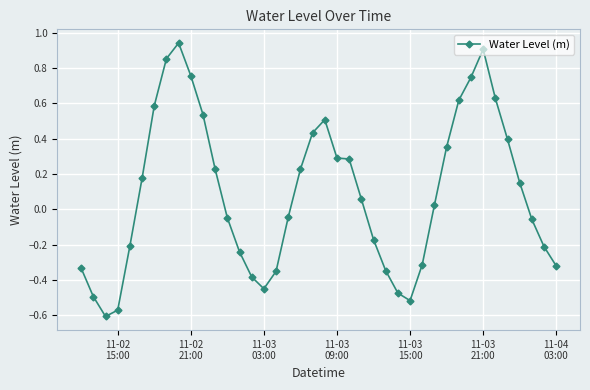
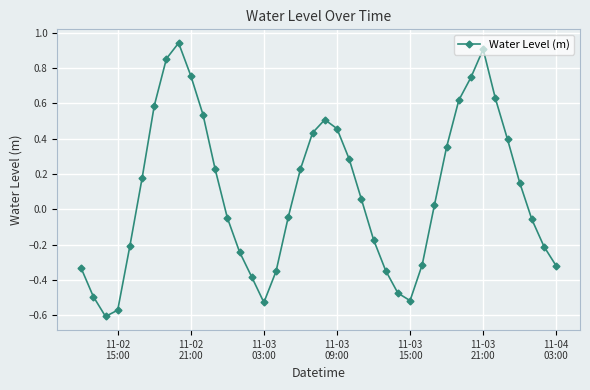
11-03 03:00: -0.45 -> -0.53
11-03 09:00: 0.29 -> 0.46
